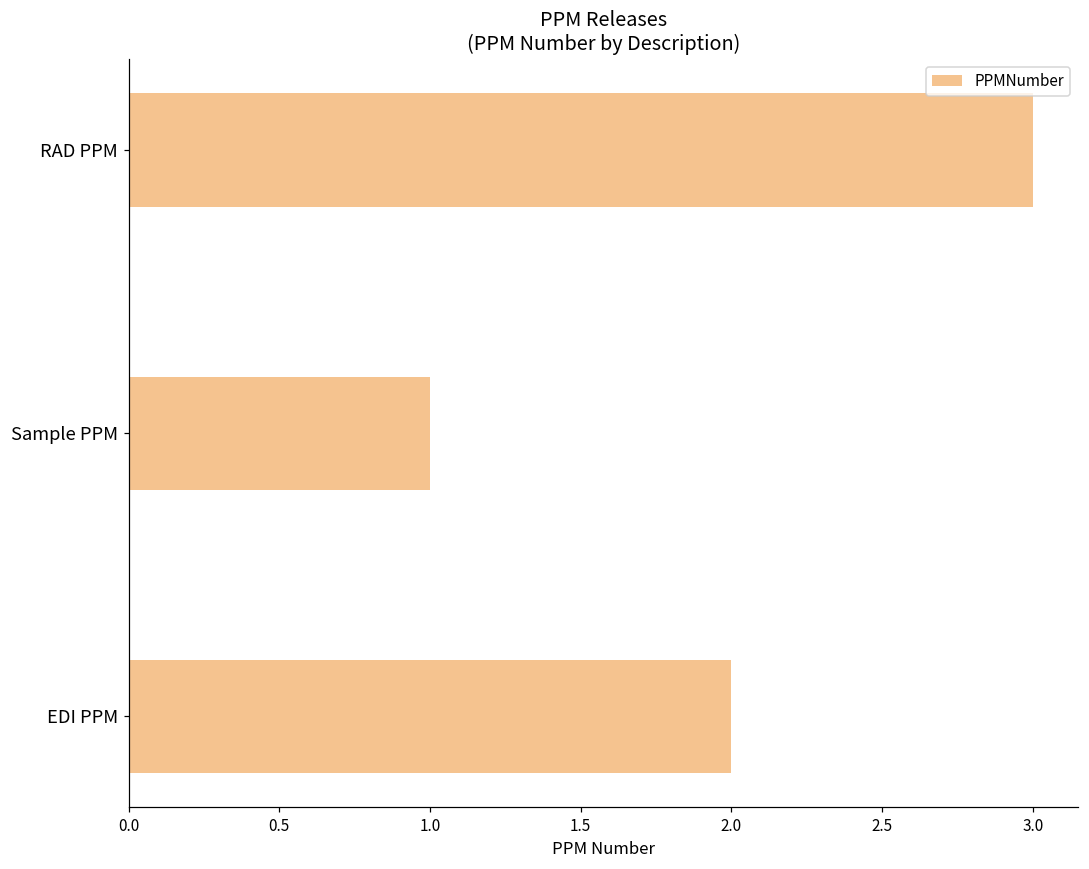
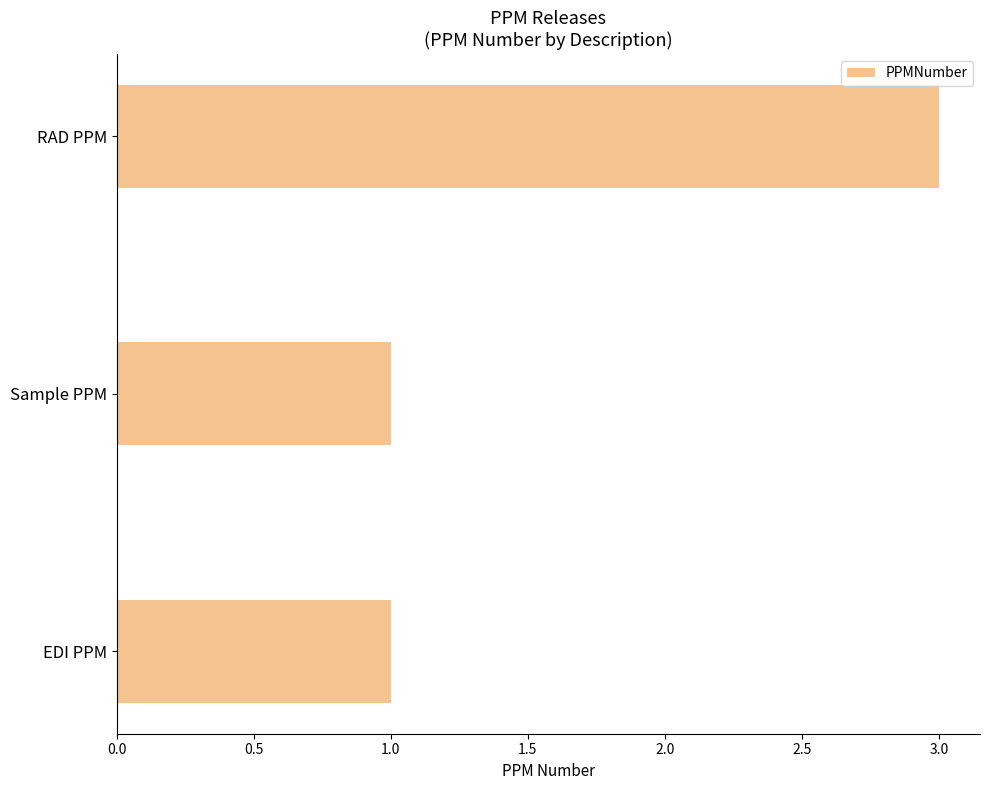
EDI PPM: 2 -> 1
